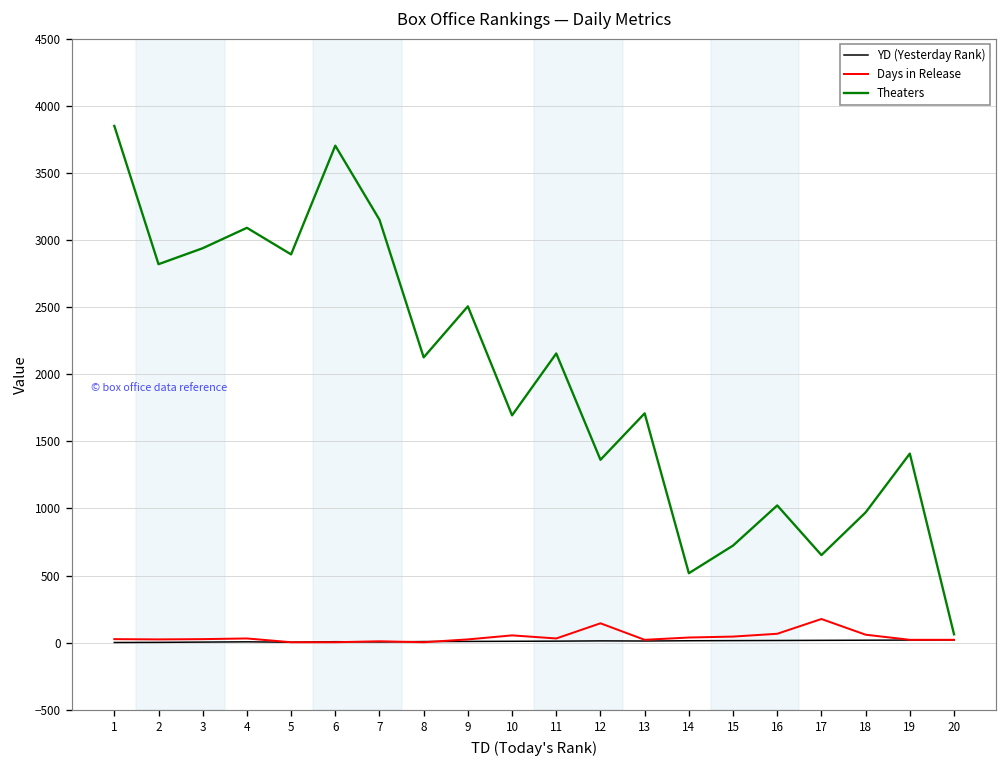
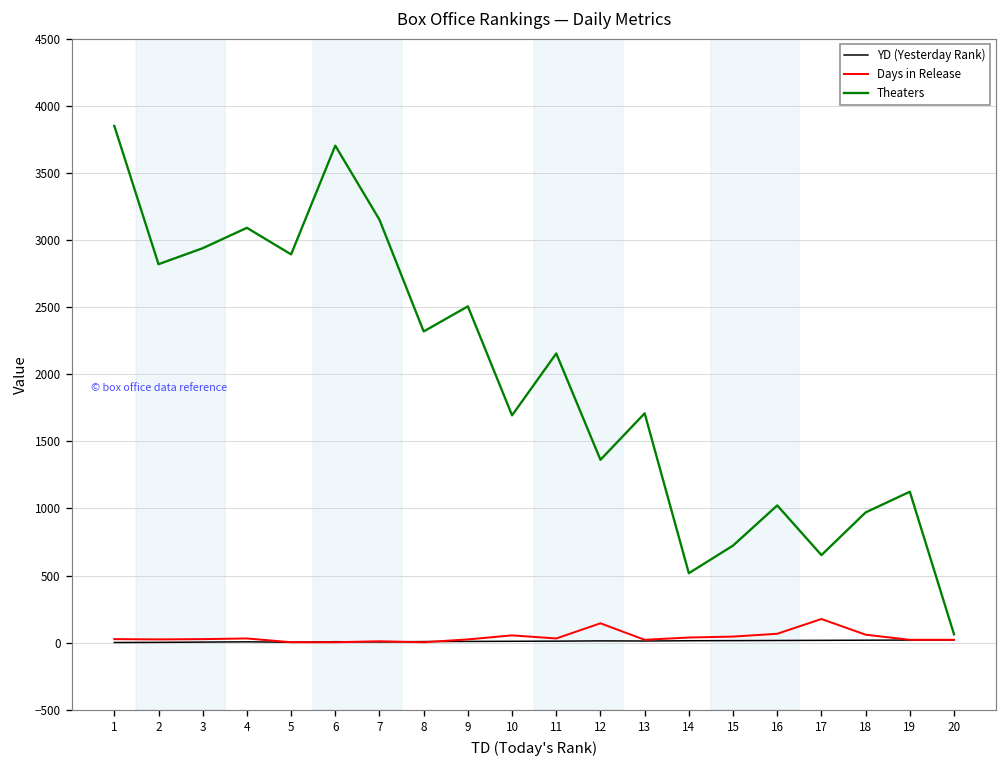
Theaters, 8: 2130 -> 2320
Theaters, 19: 1410 -> 1120
